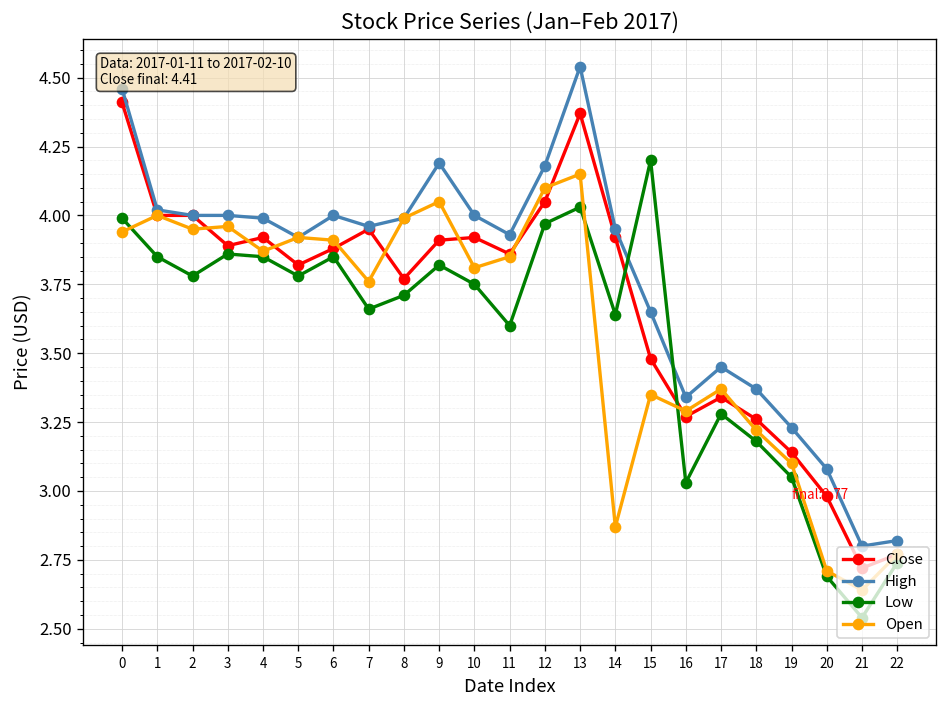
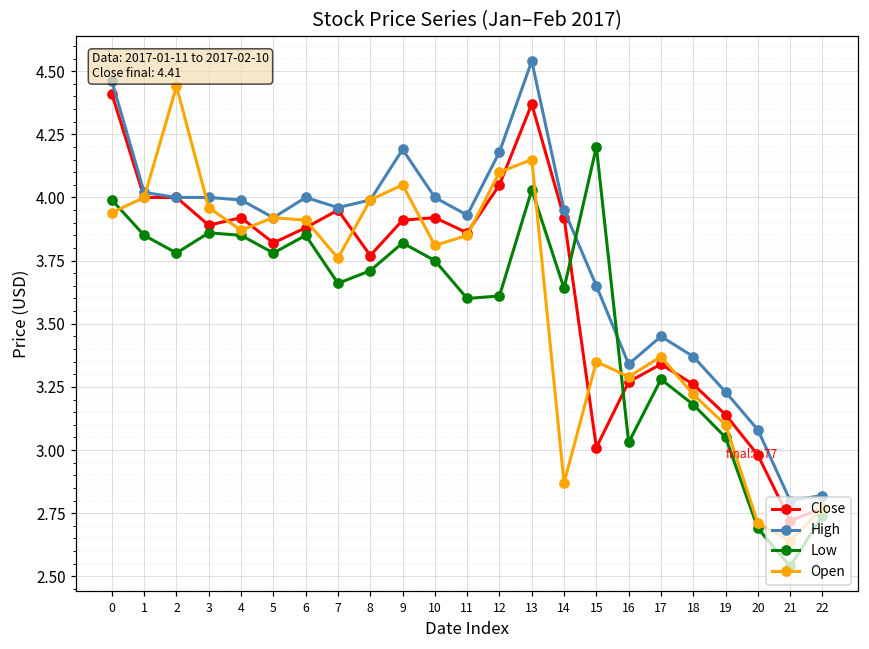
Open, 2: 3.95 -> 4.44
Low, 12: 3.97 -> 3.61
Close, 15: 3.48 -> 3.01
